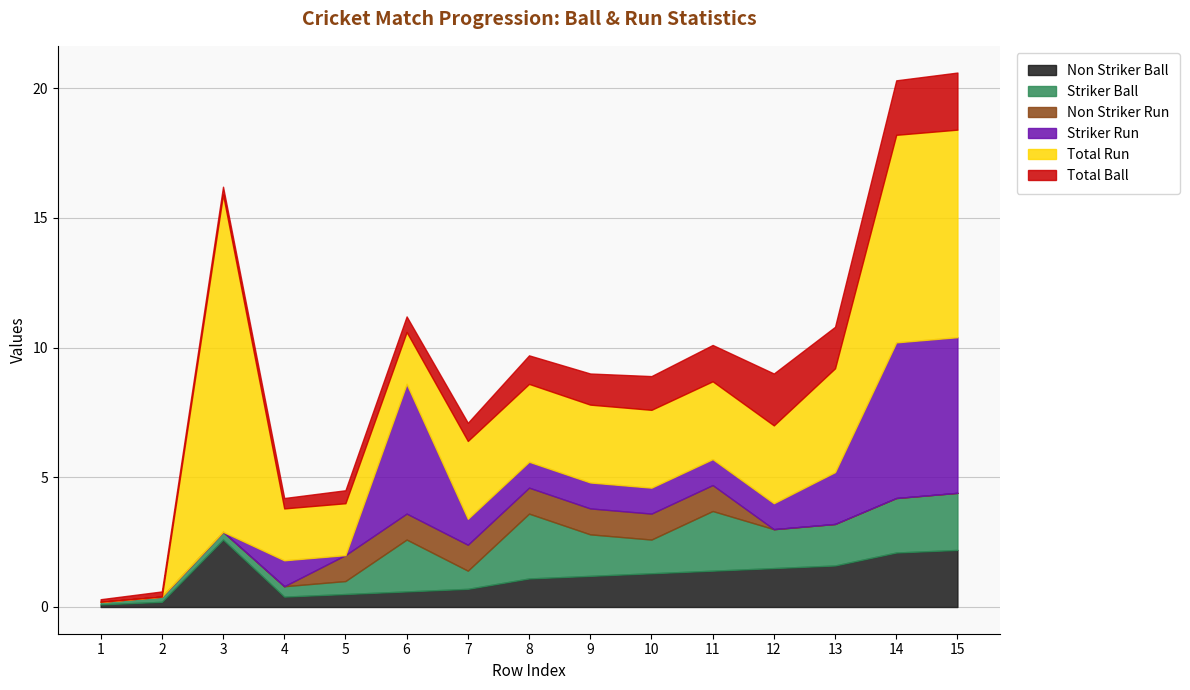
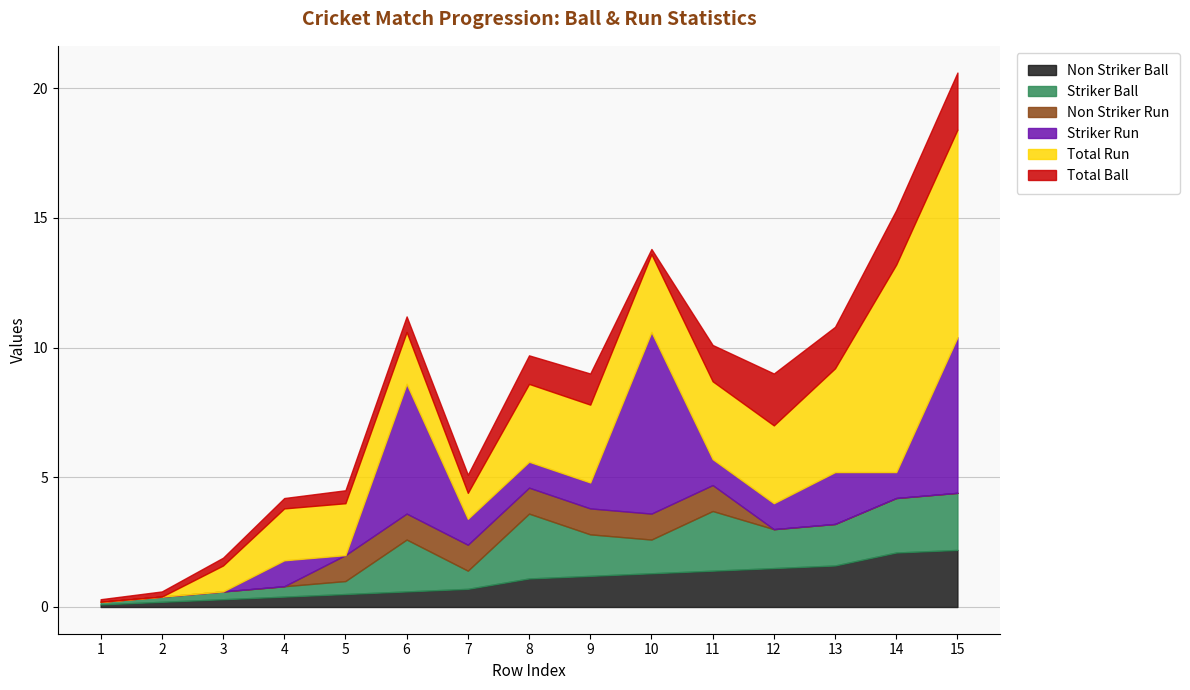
Non Striker Ball, 3: 2.6 -> 0.3
Total Run, 3: 13 -> 1
Total Run, 7: 3 -> 1
Striker Run, 10: 1 -> 7
Total Ball, 10: 1.3 -> 0.2
Striker Run, 14: 6 -> 1
